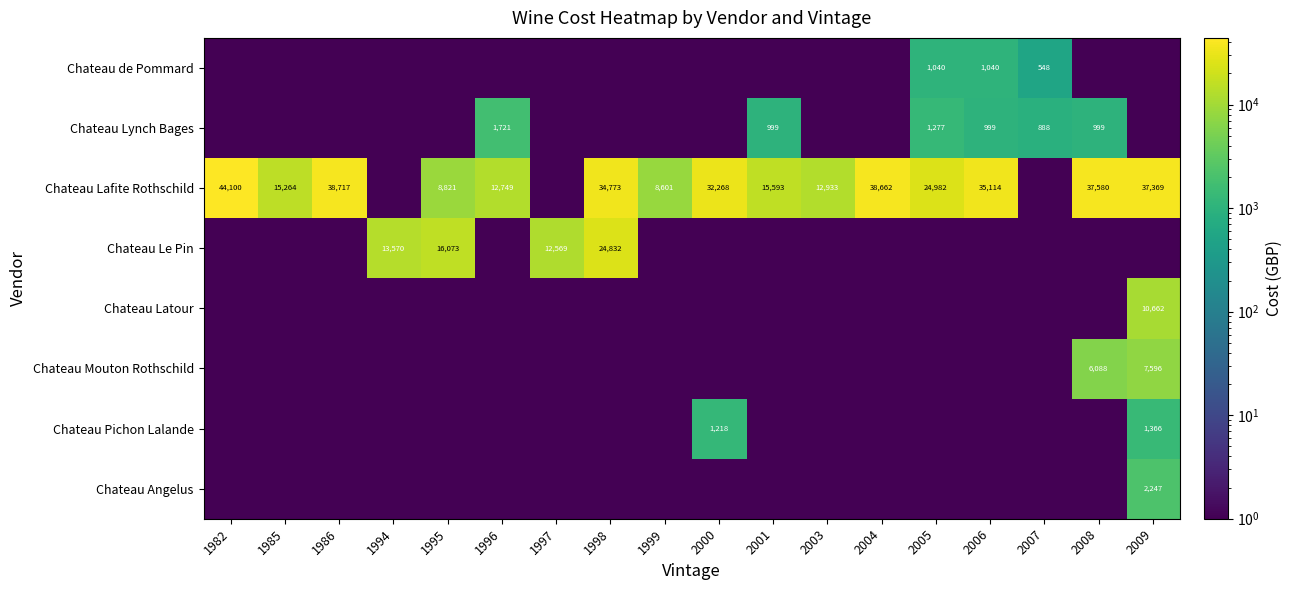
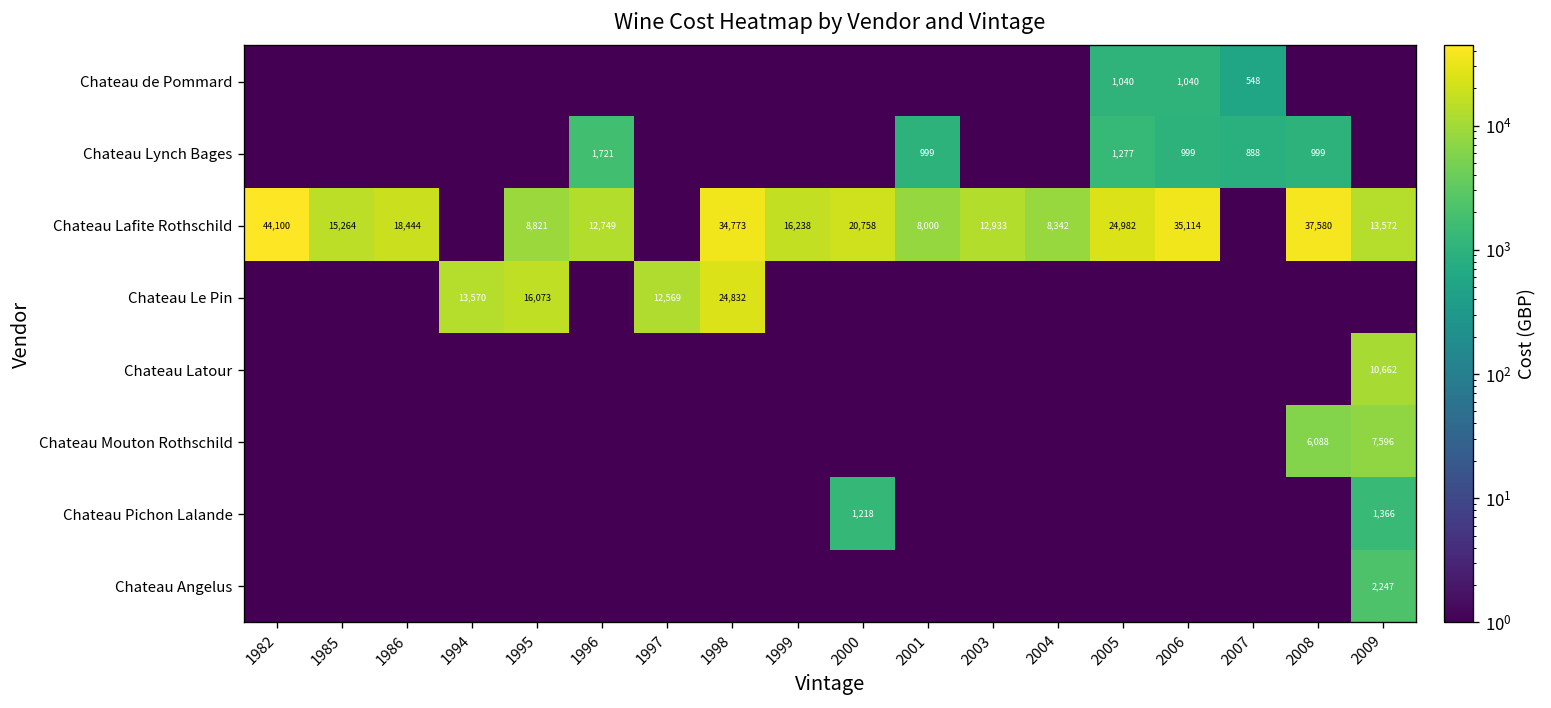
Chateau Lafite Rothschild, 1986: 38,717 -> 18,444
Chateau Lafite Rothschild, 1999: 8,601 -> 16,238
Chateau Lafite Rothschild, 2000: 32,268 -> 20,758
Chateau Lafite Rothschild, 2001: 15,593 -> 8,000
Chateau Lafite Rothschild, 2004: 38,662 -> 8,342
Chateau Lafite Rothschild, 2009: 37,369 -> 13,572
